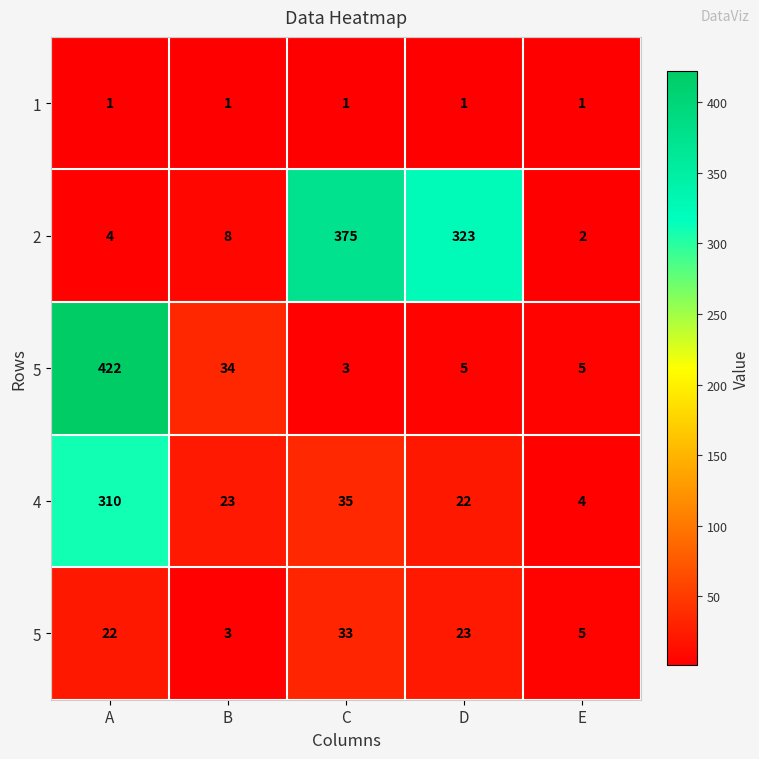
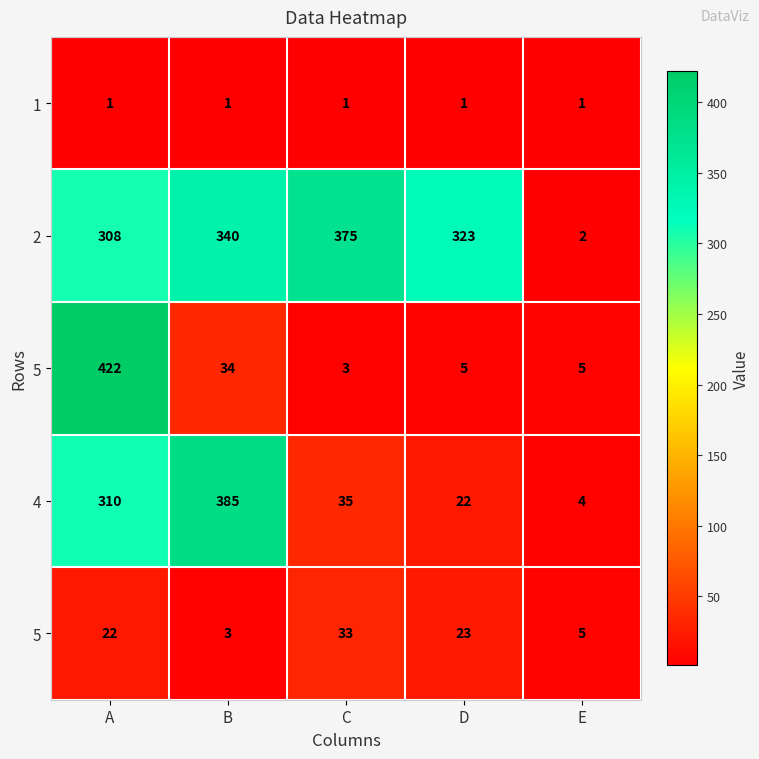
2, A: 4 -> 308
2, B: 8 -> 340
4, B: 23 -> 385
